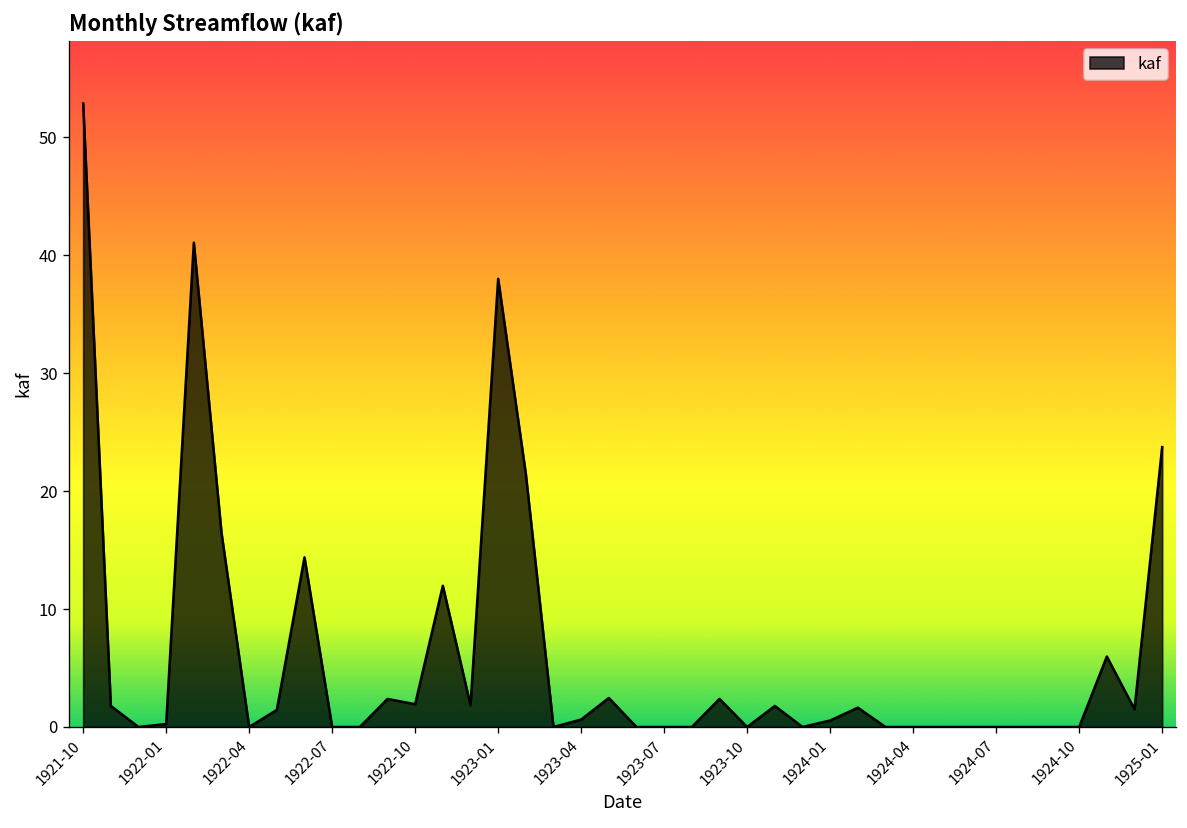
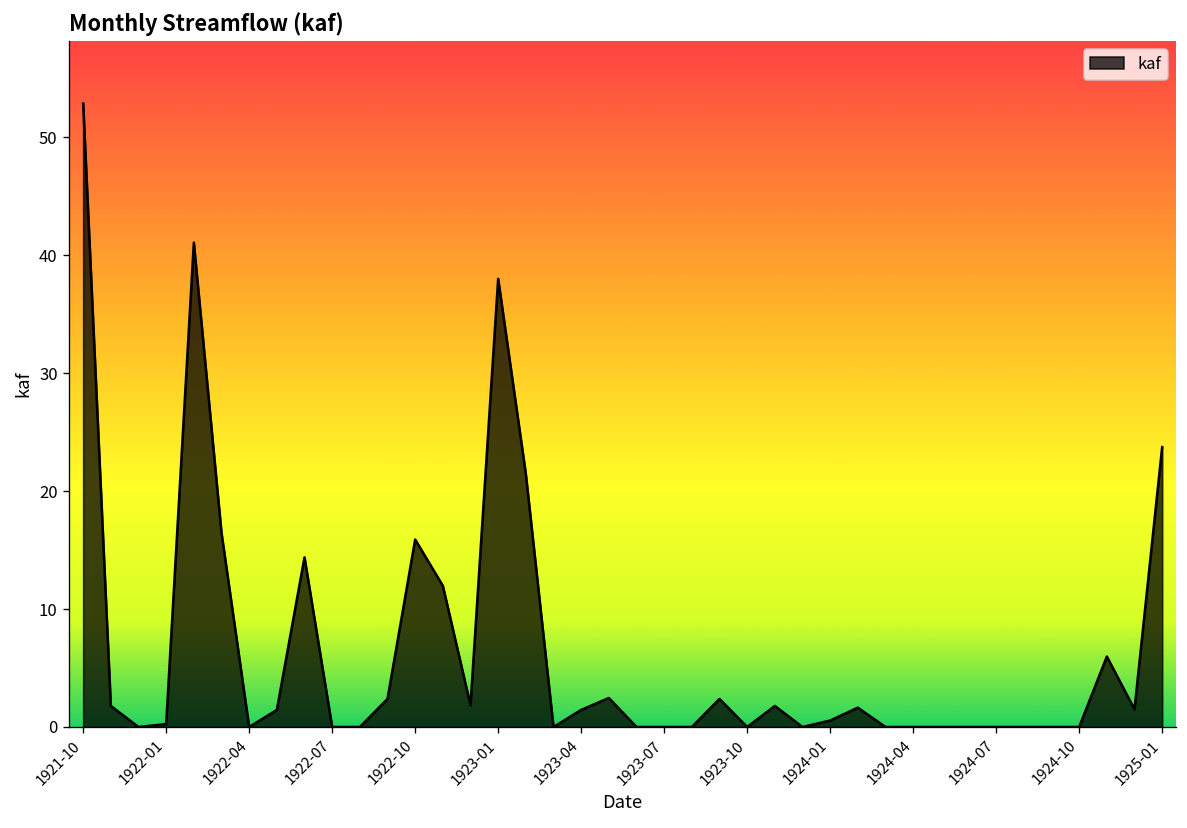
1922-10: 2 -> 16
1923-04: 0.6 -> 1.5
